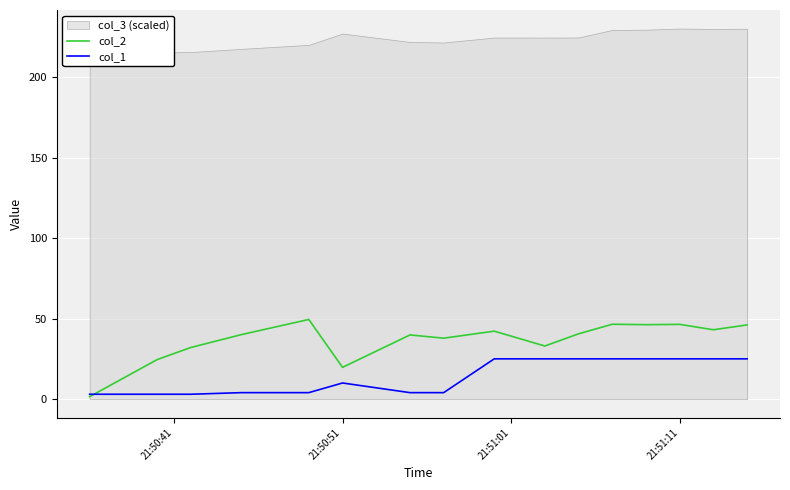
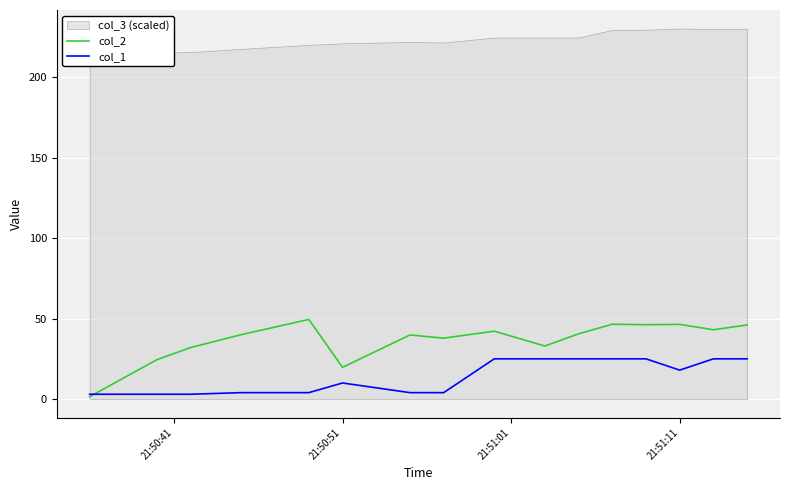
col_3 (scaled), 21:50:51: 227 -> 221
col_1, 21:51:11: 25 -> 18
